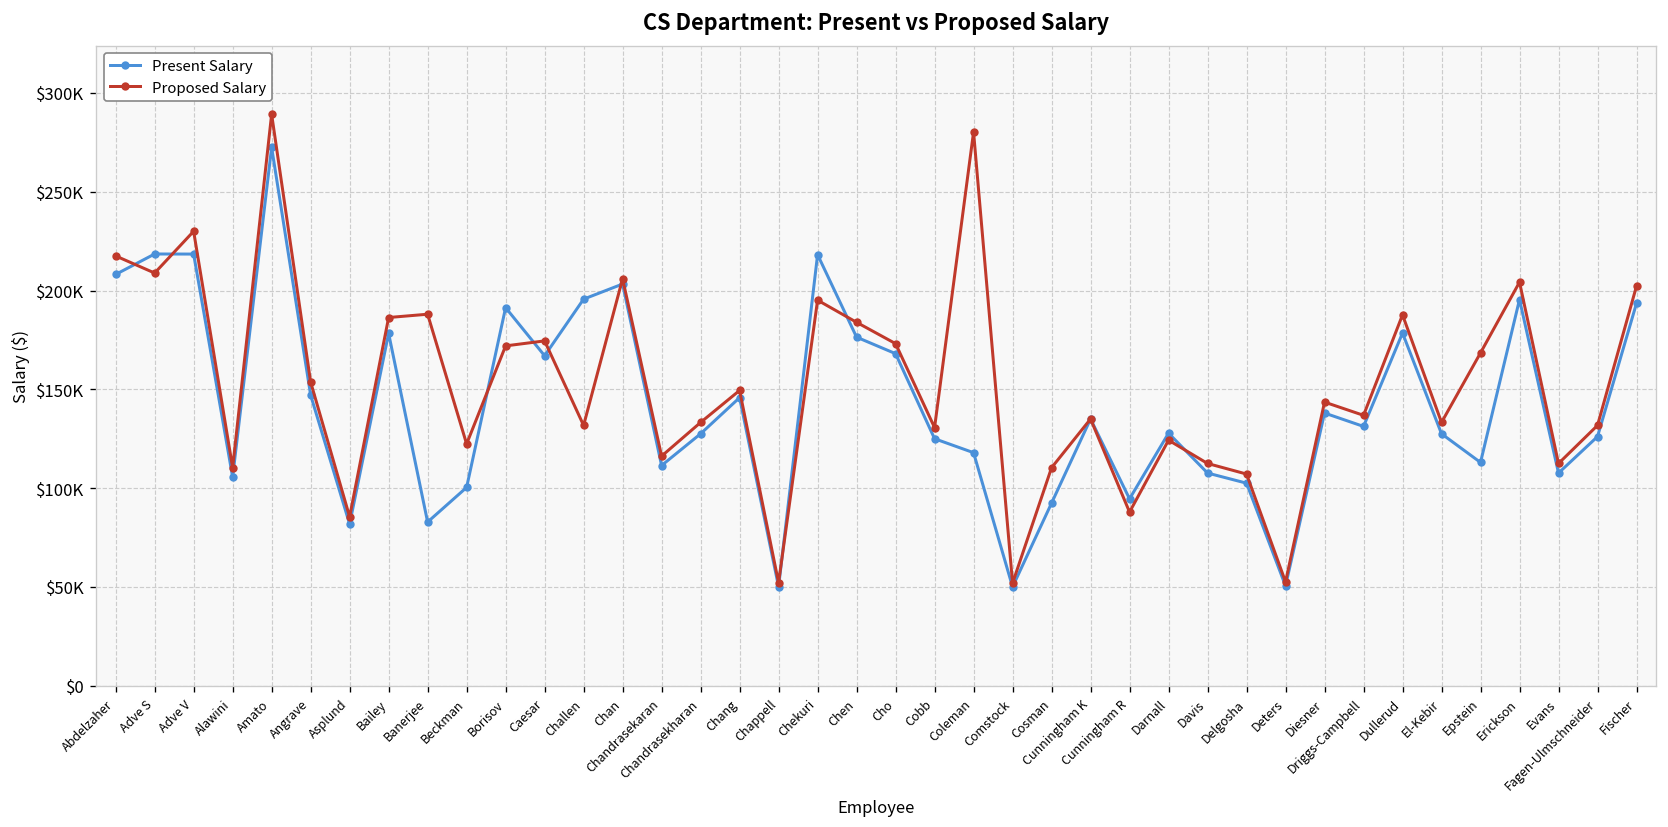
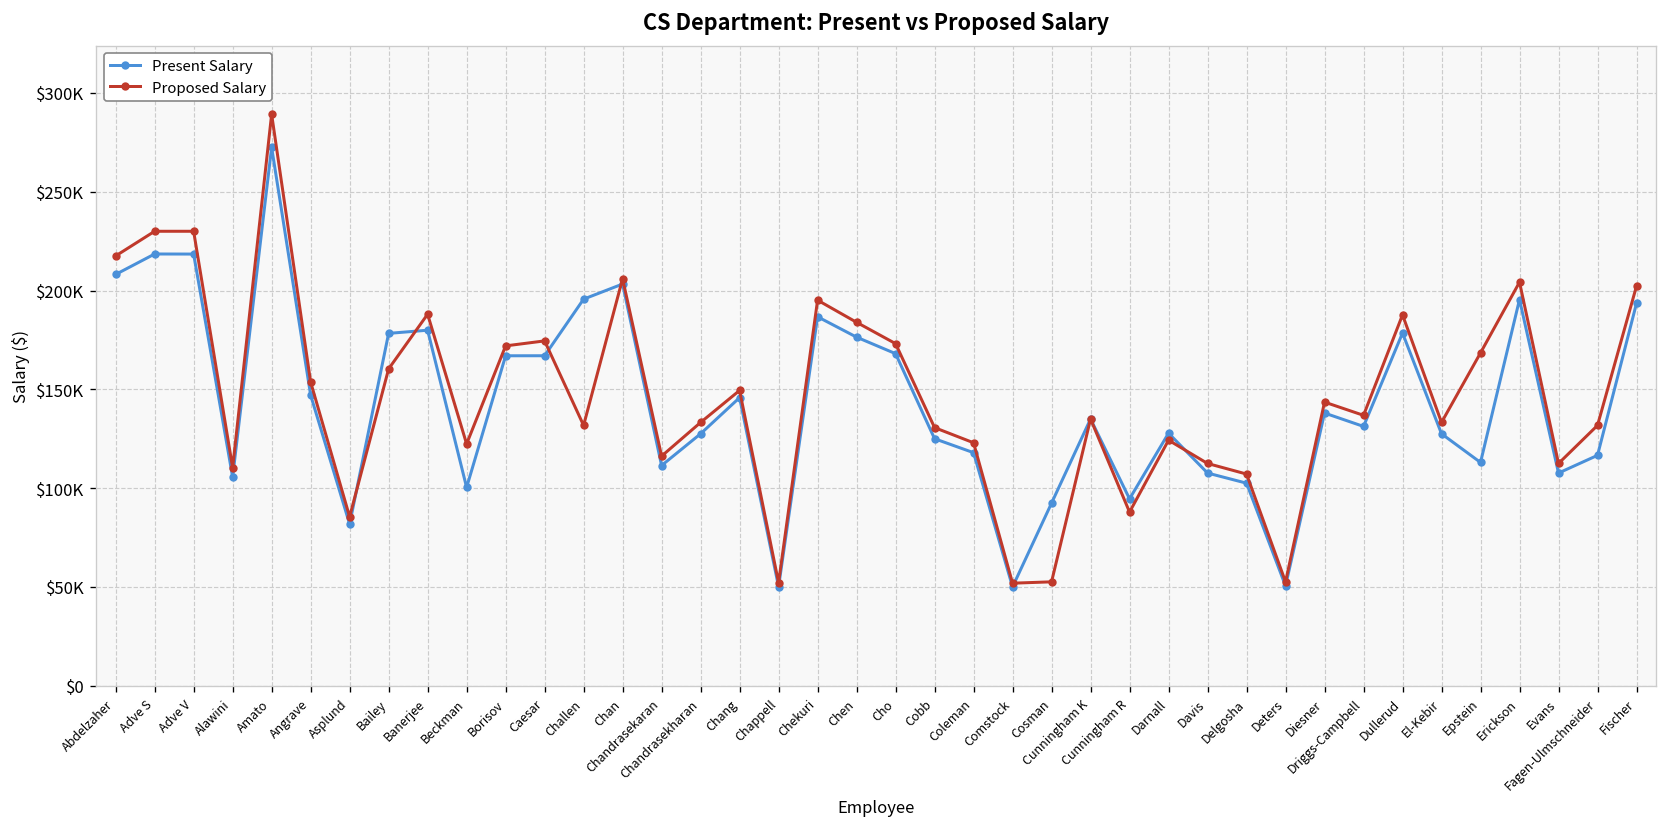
Proposed Salary, Adve S: $209000 -> $230000
Proposed Salary, Bailey: $186000 -> $160000
Present Salary, Banerjee: $83000 -> $180000
Present Salary, Borisov: $191000 -> $167000
Present Salary, Chekuri: $218000 -> $187000
Proposed Salary, Coleman: $280000 -> $123000
Proposed Salary, Cosman: $110000 -> $53000
Present Salary, Fagen-Ulmschneider: $126000 -> $117000
